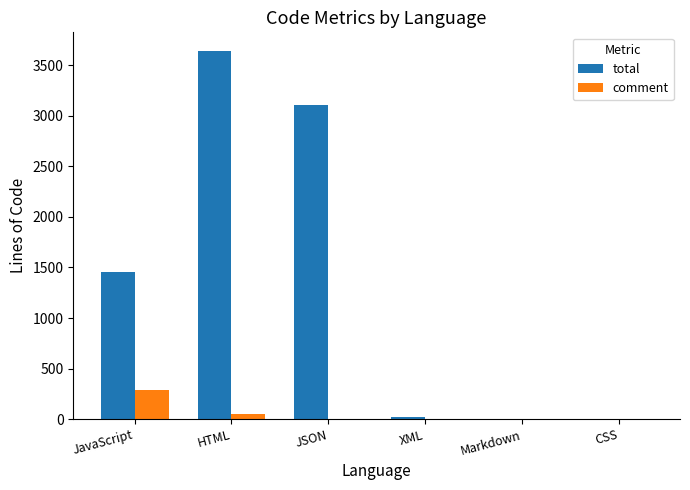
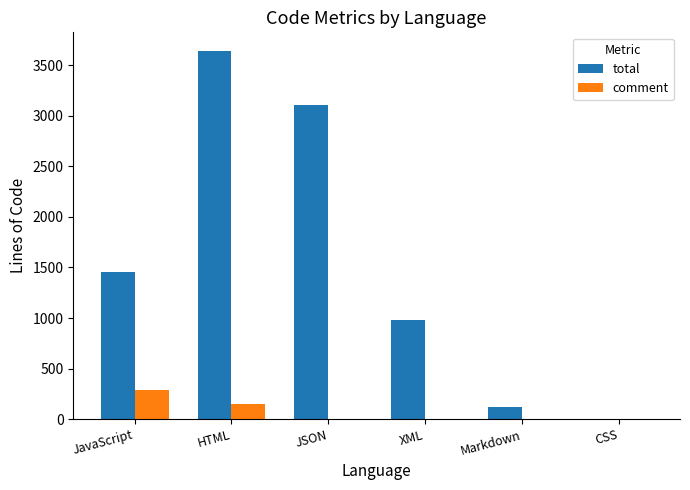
comment, HTML: 50 -> 150
total, XML: 20 -> 980
total, Markdown: 0 -> 120
